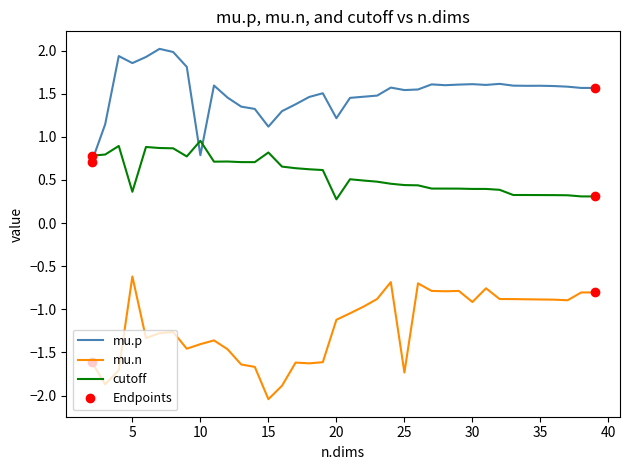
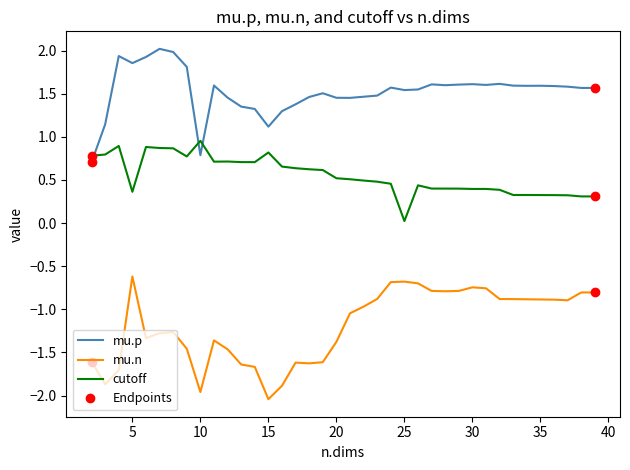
mu.n, 10: -1.4 -> -2.0
mu.p, 20: 1.2 -> 1.5
mu.n, 20: -1.1 -> -1.4
cutoff, 20: 0.3 -> 0.5
mu.n, 25: -1.7 -> -0.7
cutoff, 25: 0.4 -> 0.0
mu.n, 30: -0.9 -> -0.7
